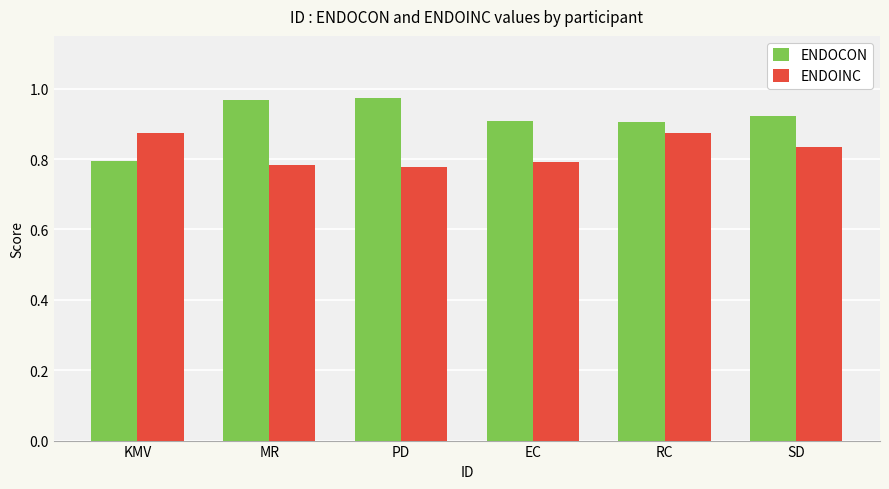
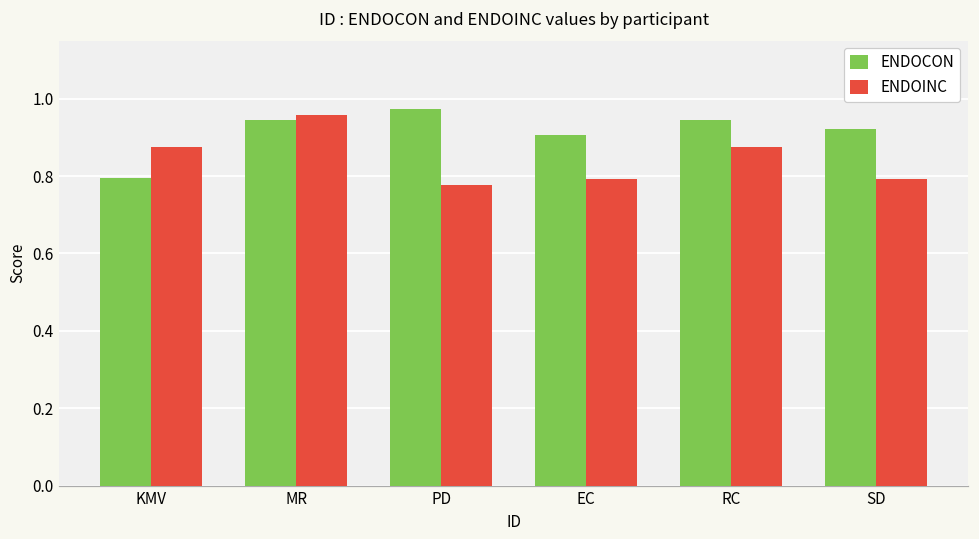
ENDOCON, MR: 0.97 -> 0.94
ENDOINC, MR: 0.78 -> 0.96
ENDOCON, RC: 0.91 -> 0.94
ENDOINC, SD: 0.83 -> 0.79
